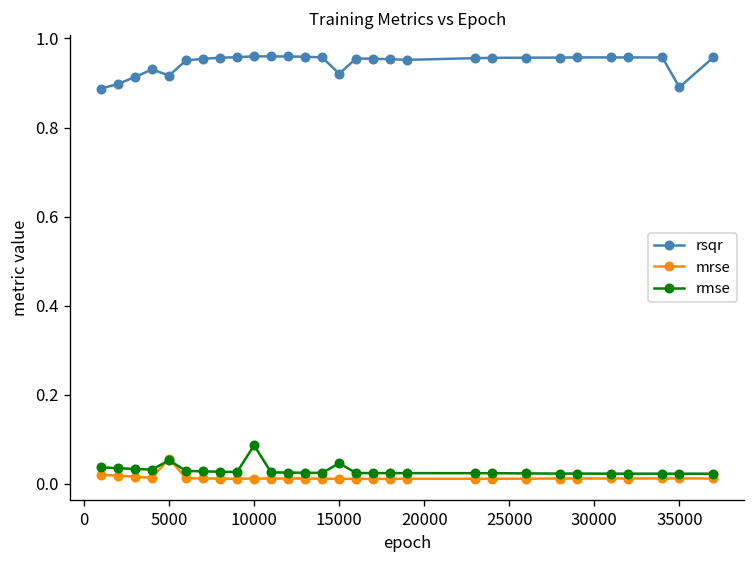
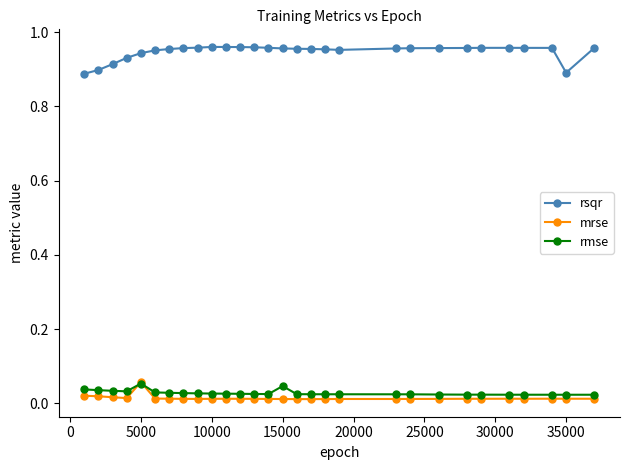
rsqr, 5000: 0.92 -> 0.94
rmse, 10000: 0.09 -> 0.03
rsqr, 15000: 0.92 -> 0.96
